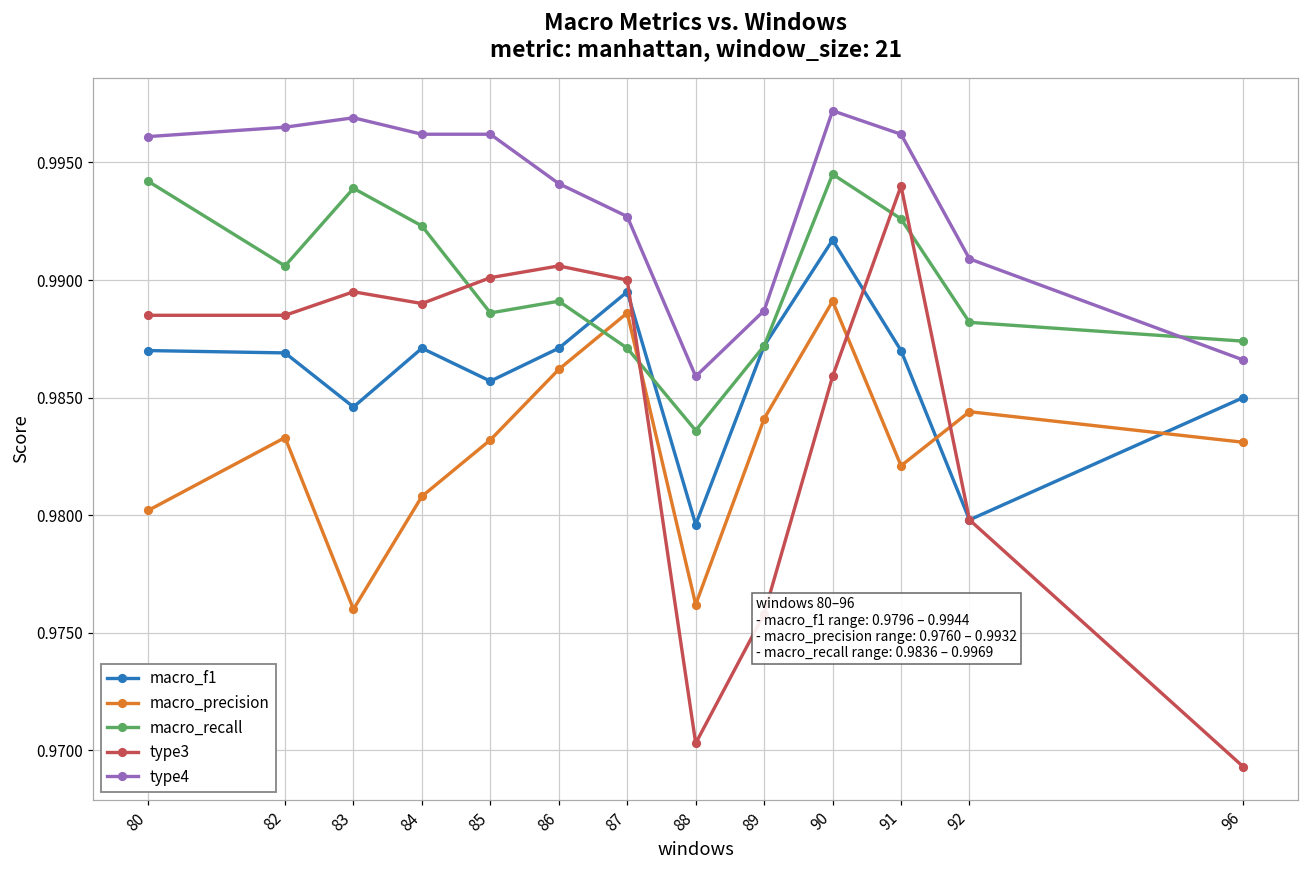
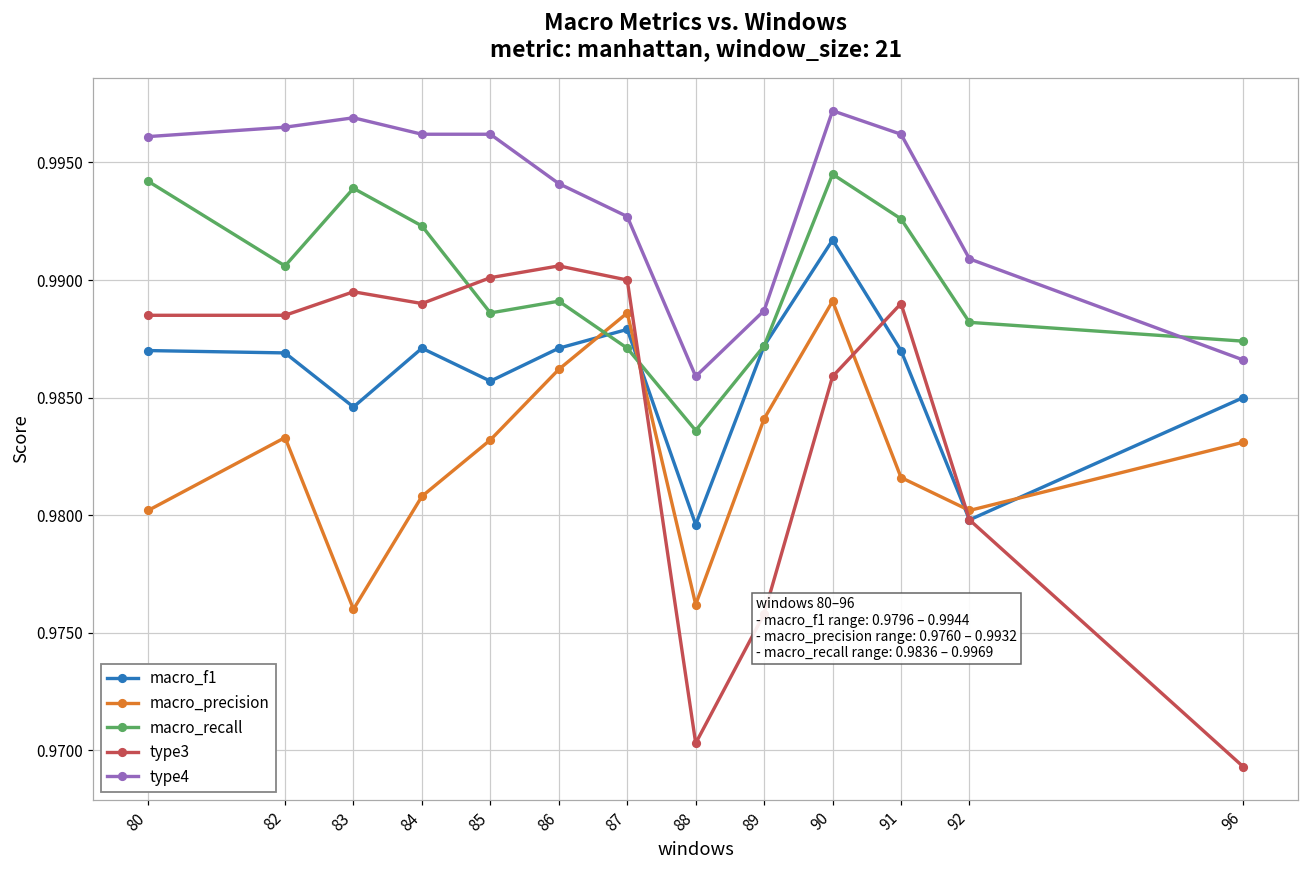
macro_f1, 87: 0.9895 -> 0.9879
macro_precision, 91: 0.9821 -> 0.9816
type3, 91: 0.994 -> 0.989
macro_precision, 92: 0.9844 -> 0.9802
